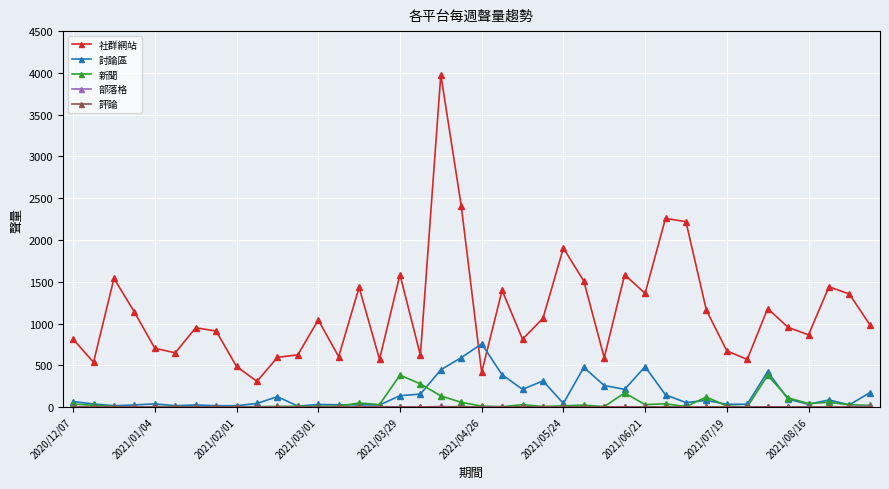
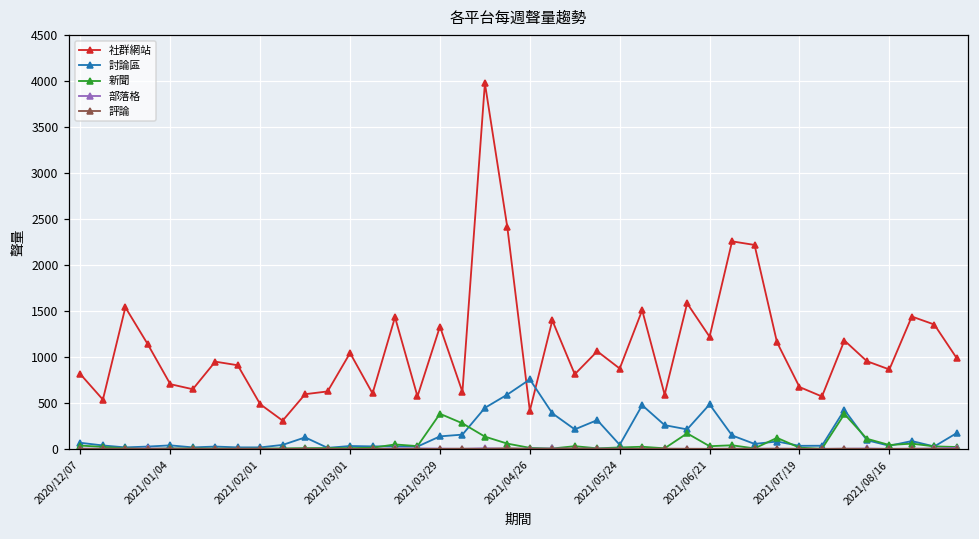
社群網站, 2021/03/29: 1600 -> 1300
社群網站, 2021/05/24: 1900 -> 900
社群網站, 2021/06/21: 1400 -> 1200
